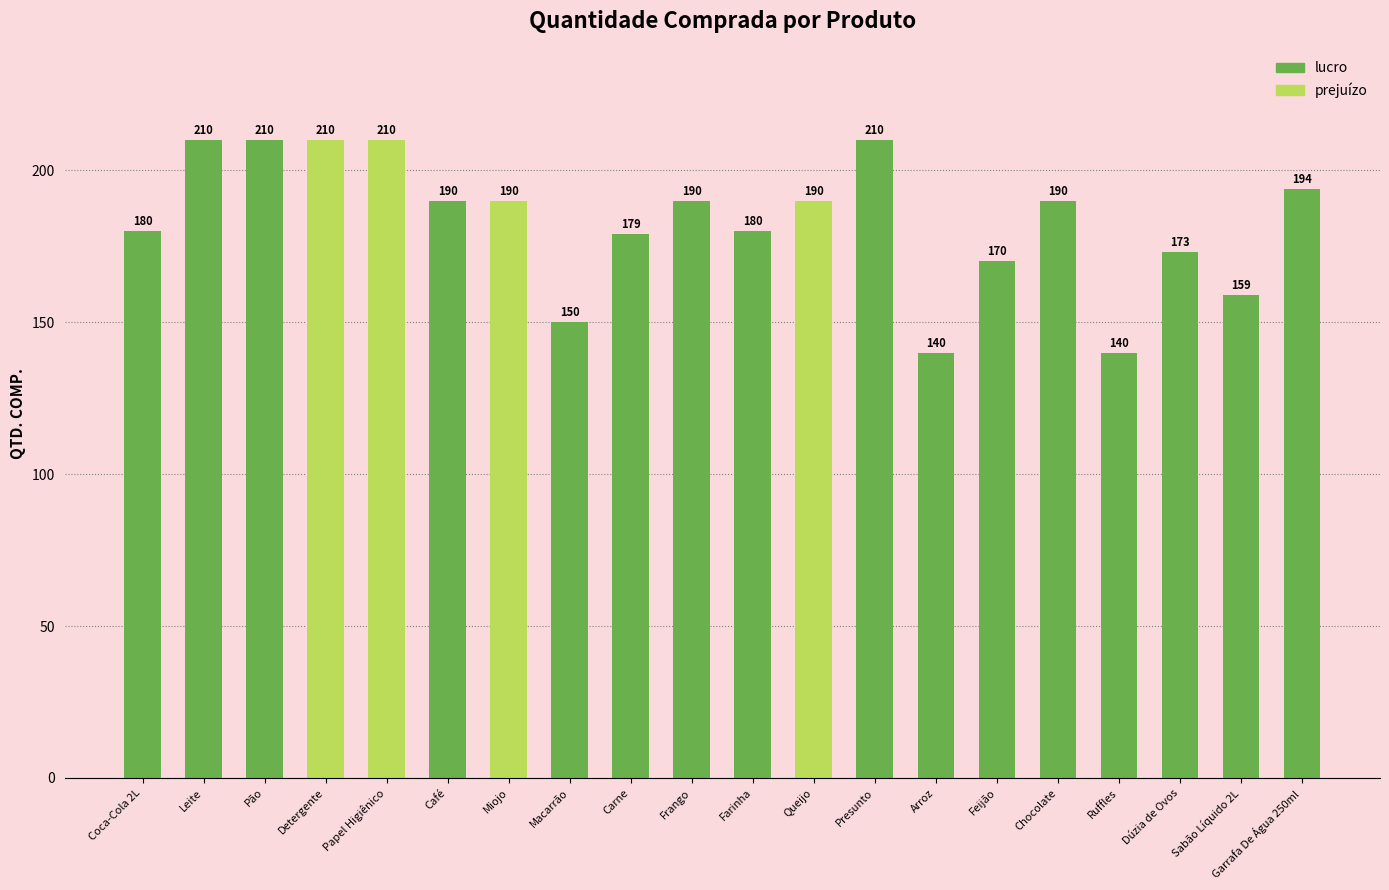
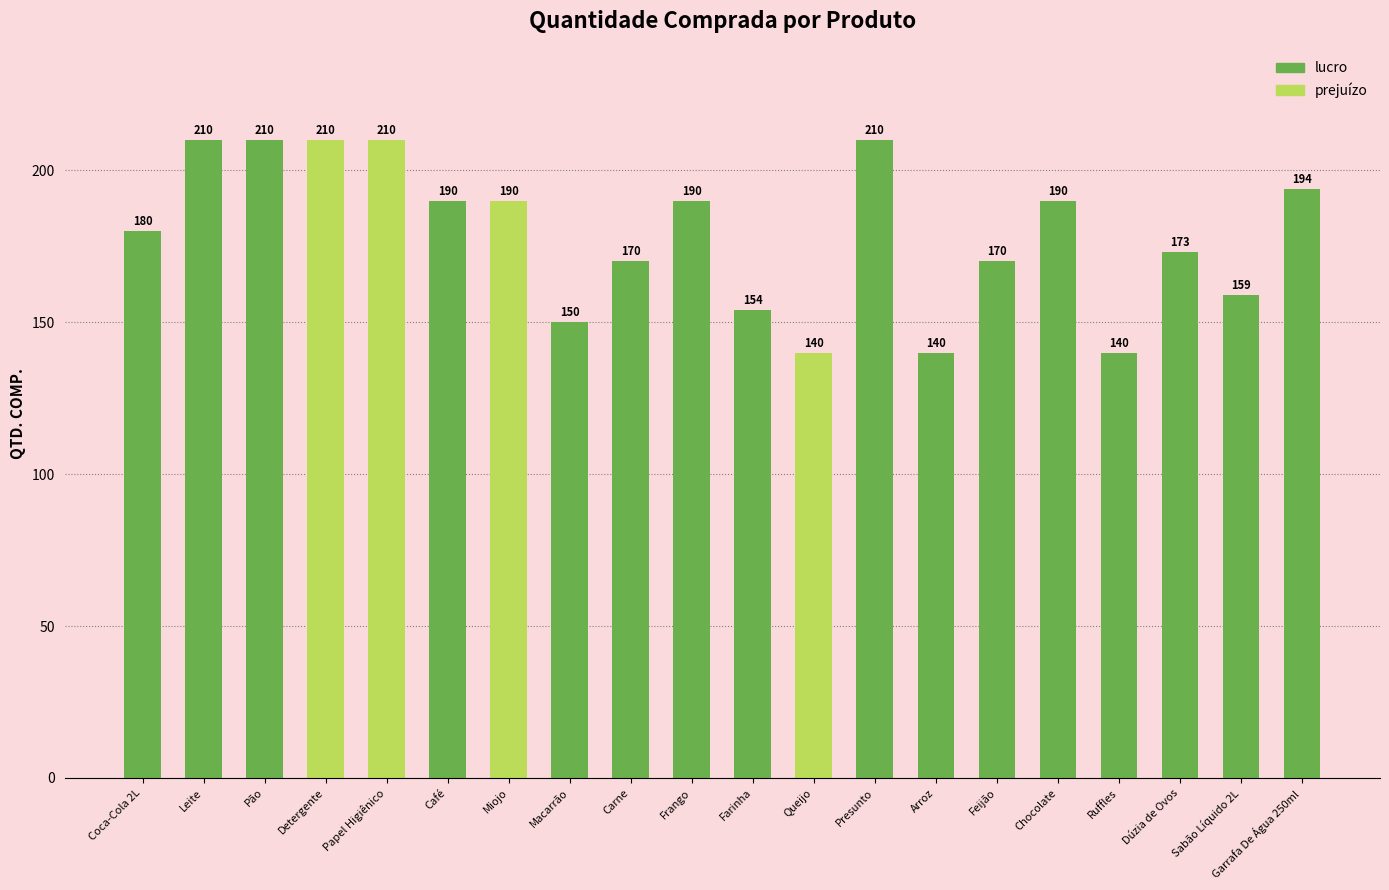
Carne: 179 -> 170
Farinha: 180 -> 154
Queijo: 190 -> 140
